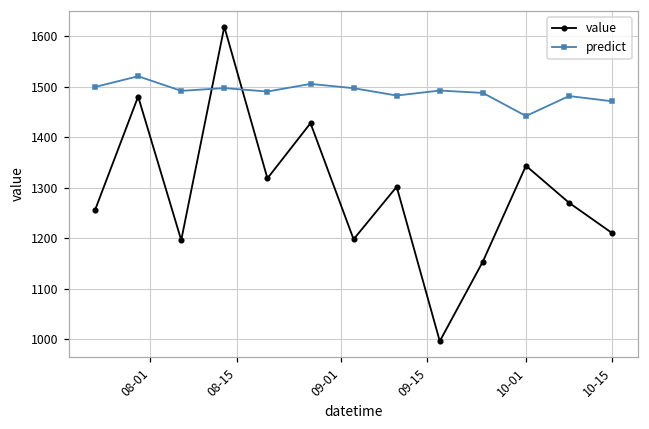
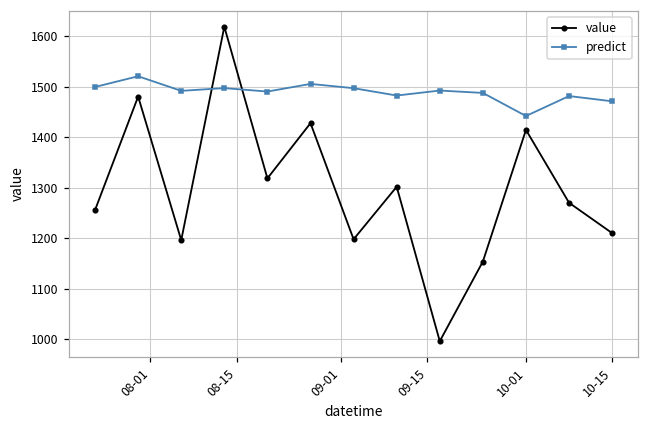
value, 10-01: 1340 -> 1410
